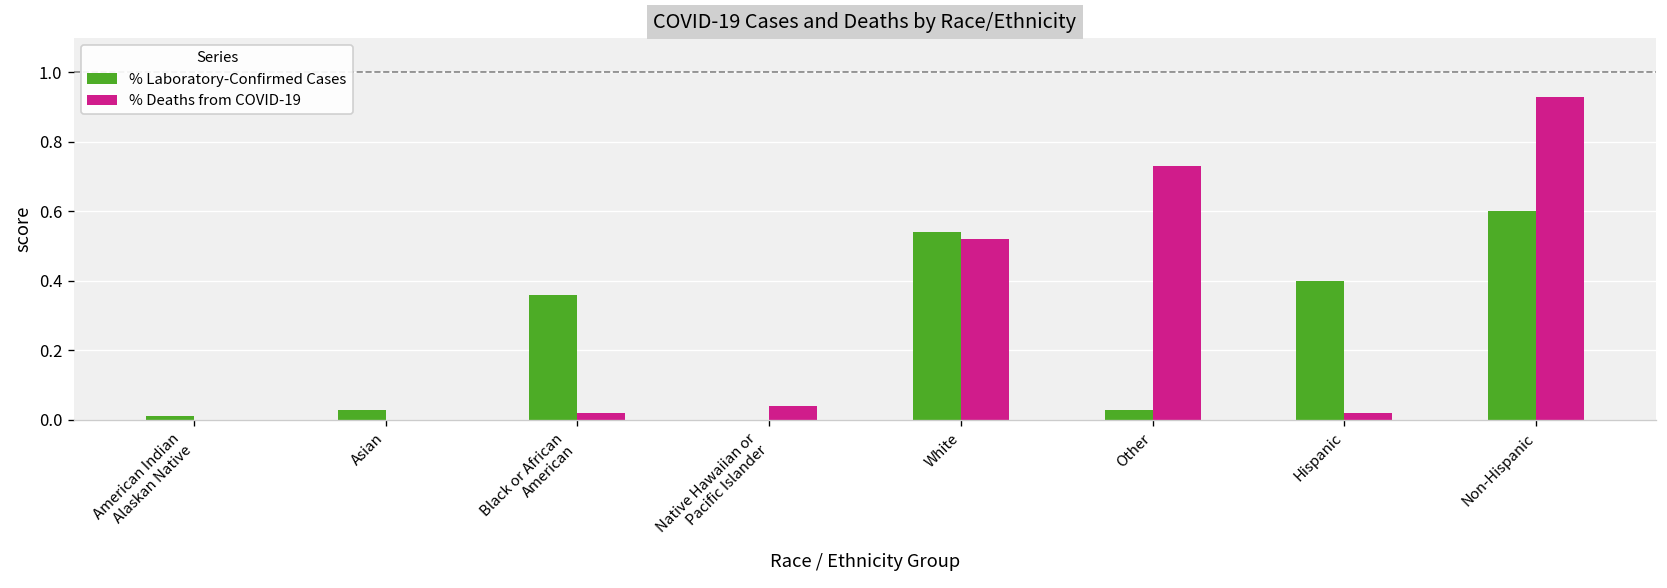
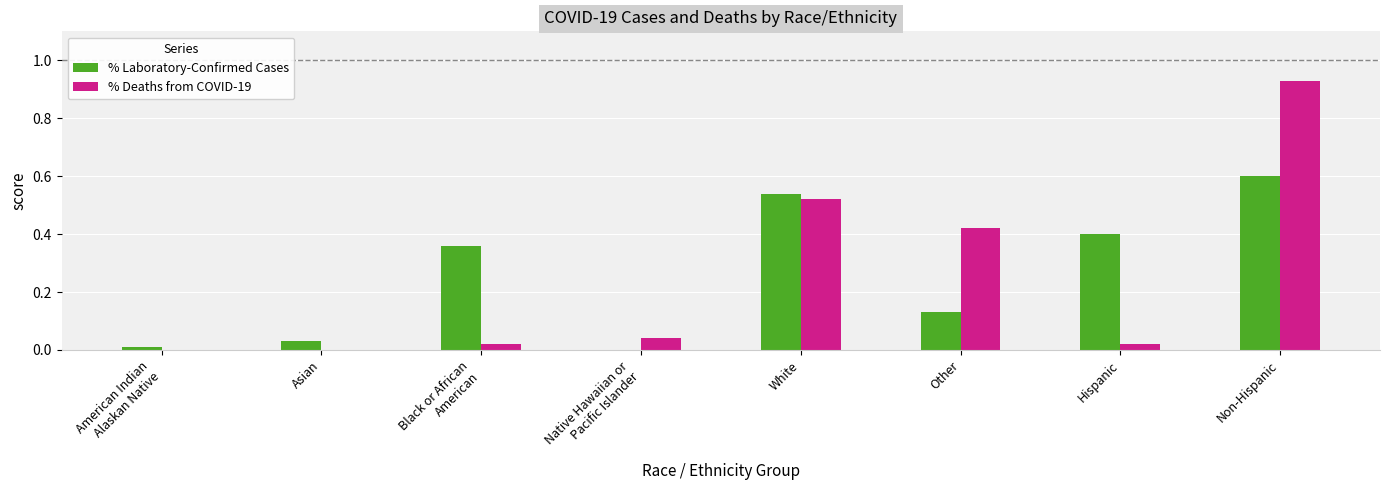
% Laboratory-Confirmed Cases, Other: 0.03 -> 0.13
% Deaths from COVID-19, Other: 0.73 -> 0.42
